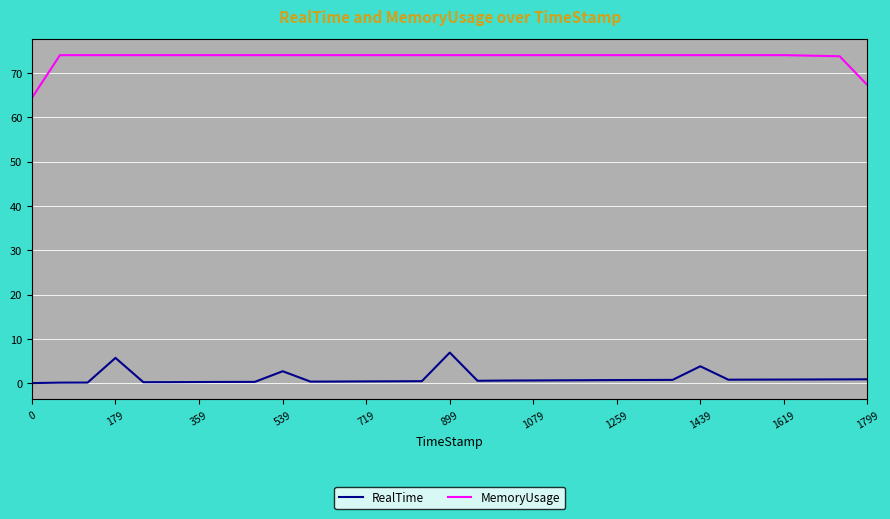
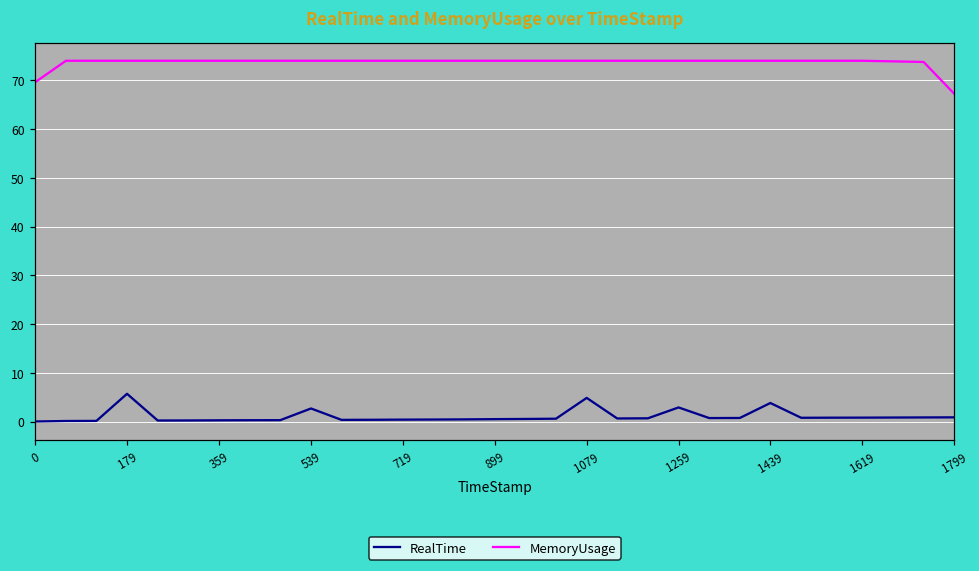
MemoryUsage, 0: 64 -> 70
RealTime, 899: 7 -> 1
RealTime, 1079: 1 -> 5
RealTime, 1259: 1 -> 3
